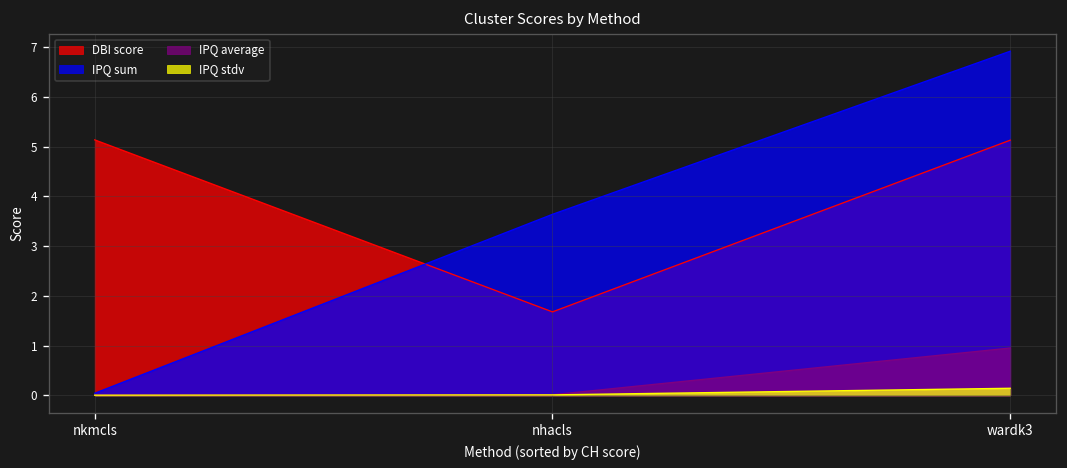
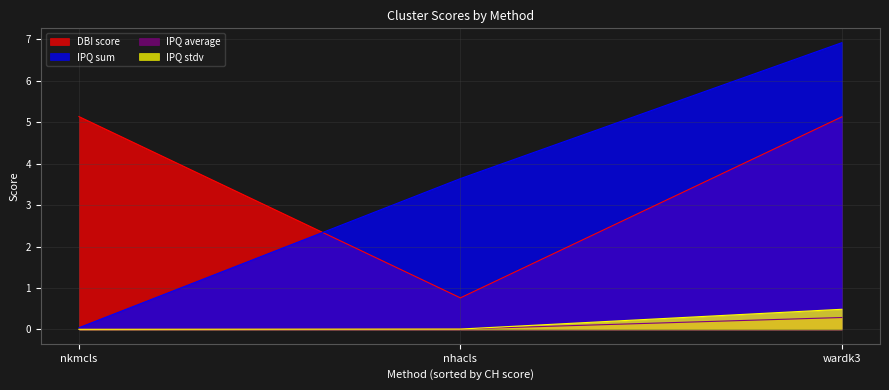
DBI score, nhacls: 1.7 -> 0.8
IPQ average, wardk3: 1.0 -> 0.3
IPQ stdv, wardk3: 0.1 -> 0.5
